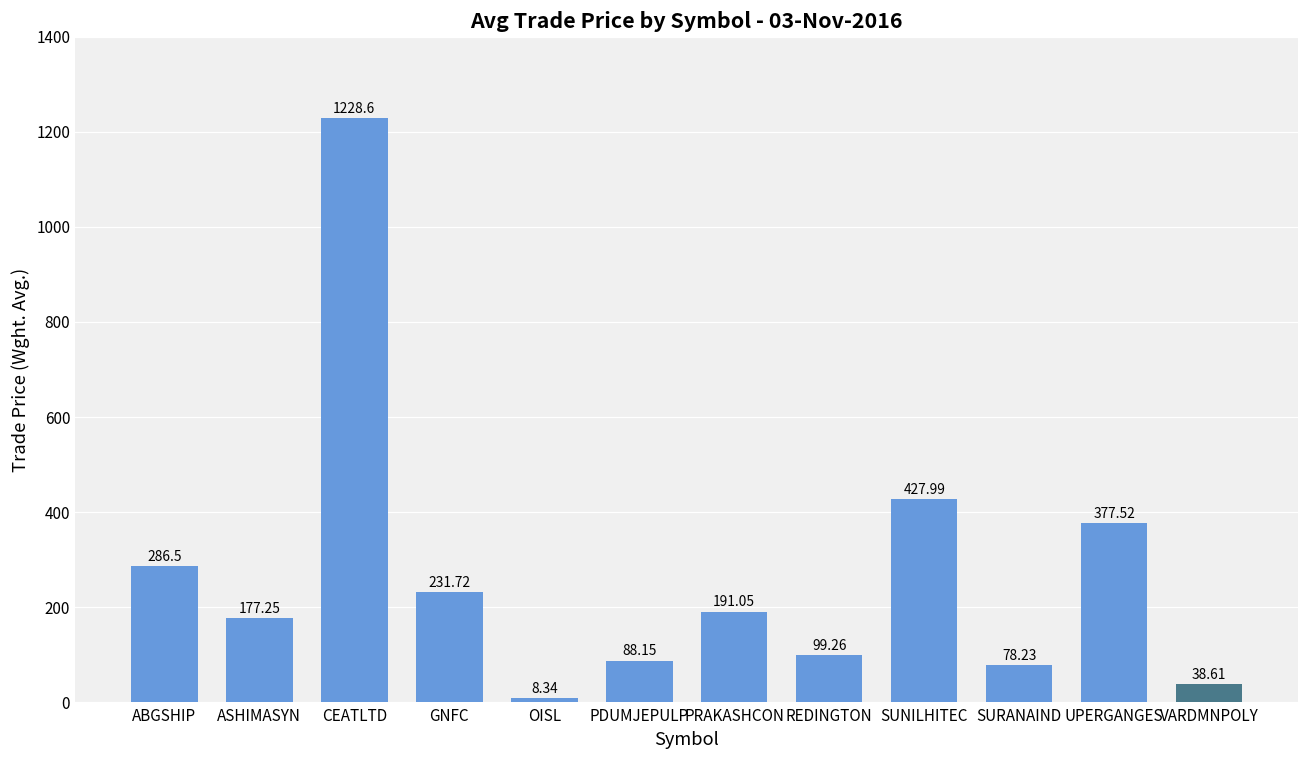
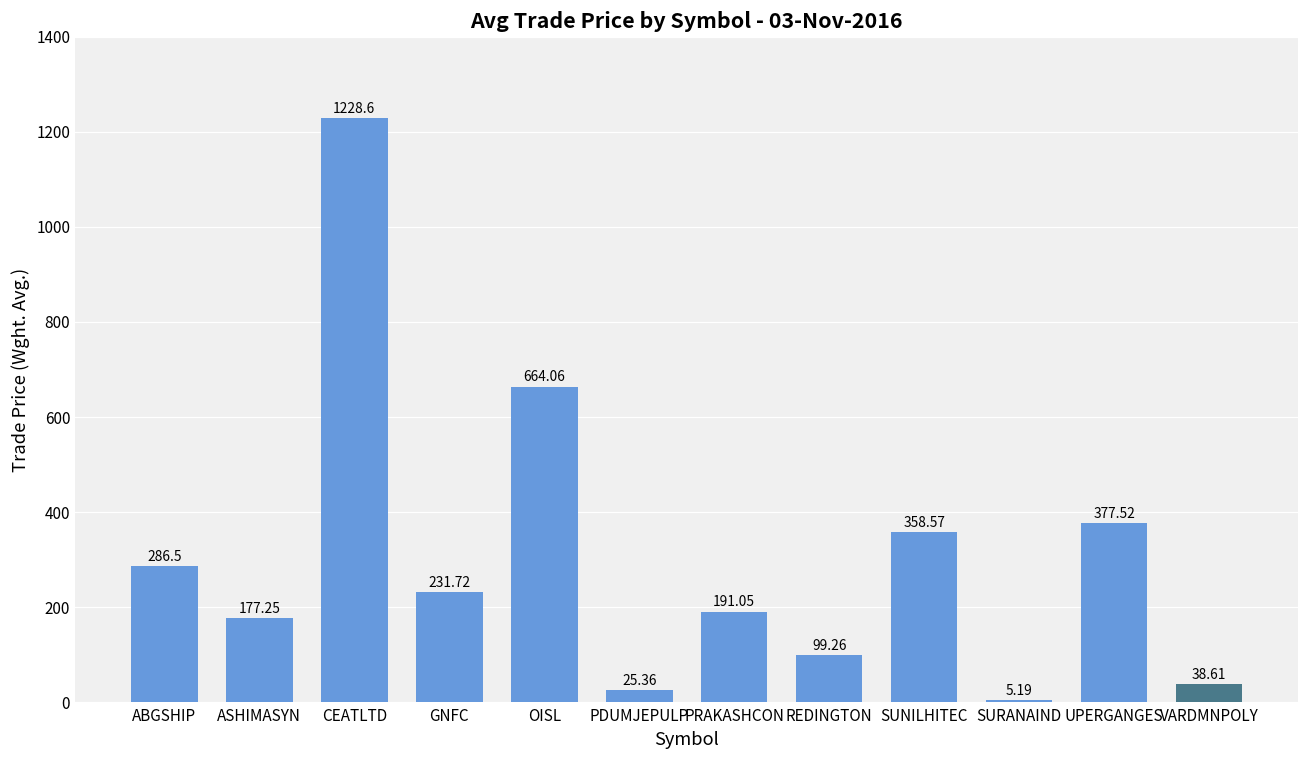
OISL: 8.34 -> 664.06
PDUMJEPULP: 88.15 -> 25.36
SUNILHITEC: 427.99 -> 358.57
SURANAIND: 78.23 -> 5.19
